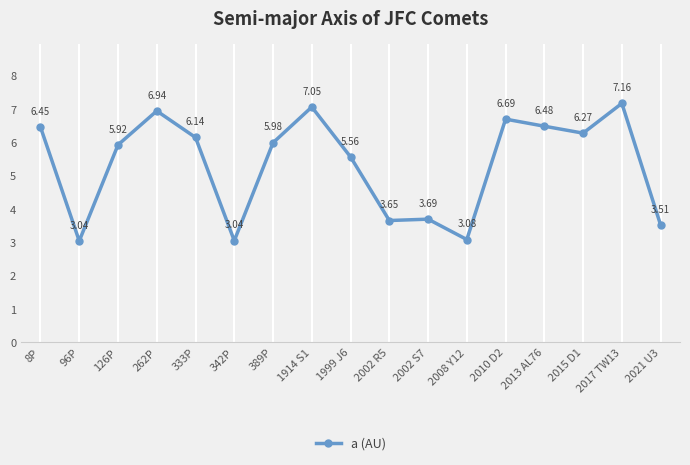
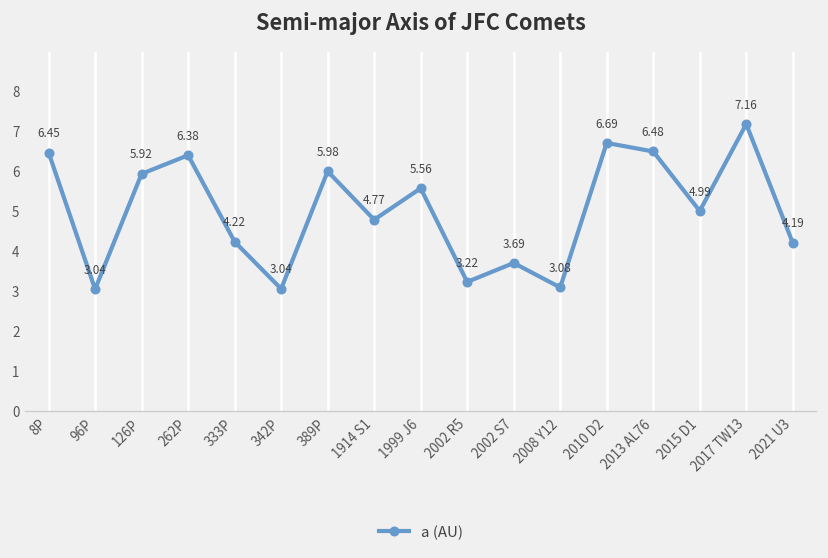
262P: 6.94 -> 6.38
333P: 6.14 -> 4.22
1914 S1: 7.05 -> 4.77
2002 R5: 3.65 -> 3.22
2015 D1: 6.27 -> 4.99
2021 U3: 3.51 -> 4.19
